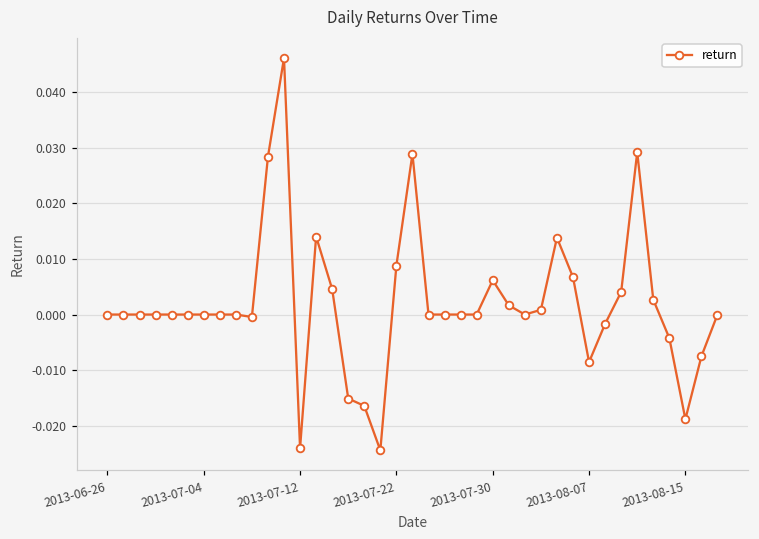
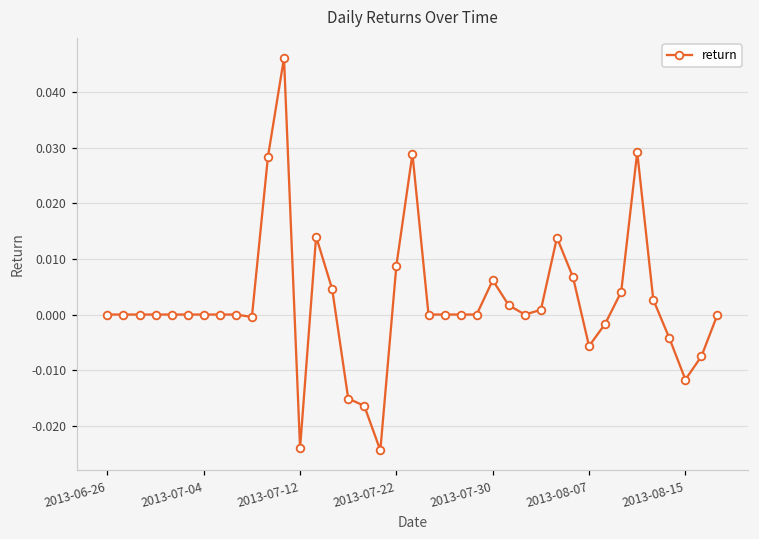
2013-08-07: -0.009 -> -0.006
2013-08-15: -0.019 -> -0.012
